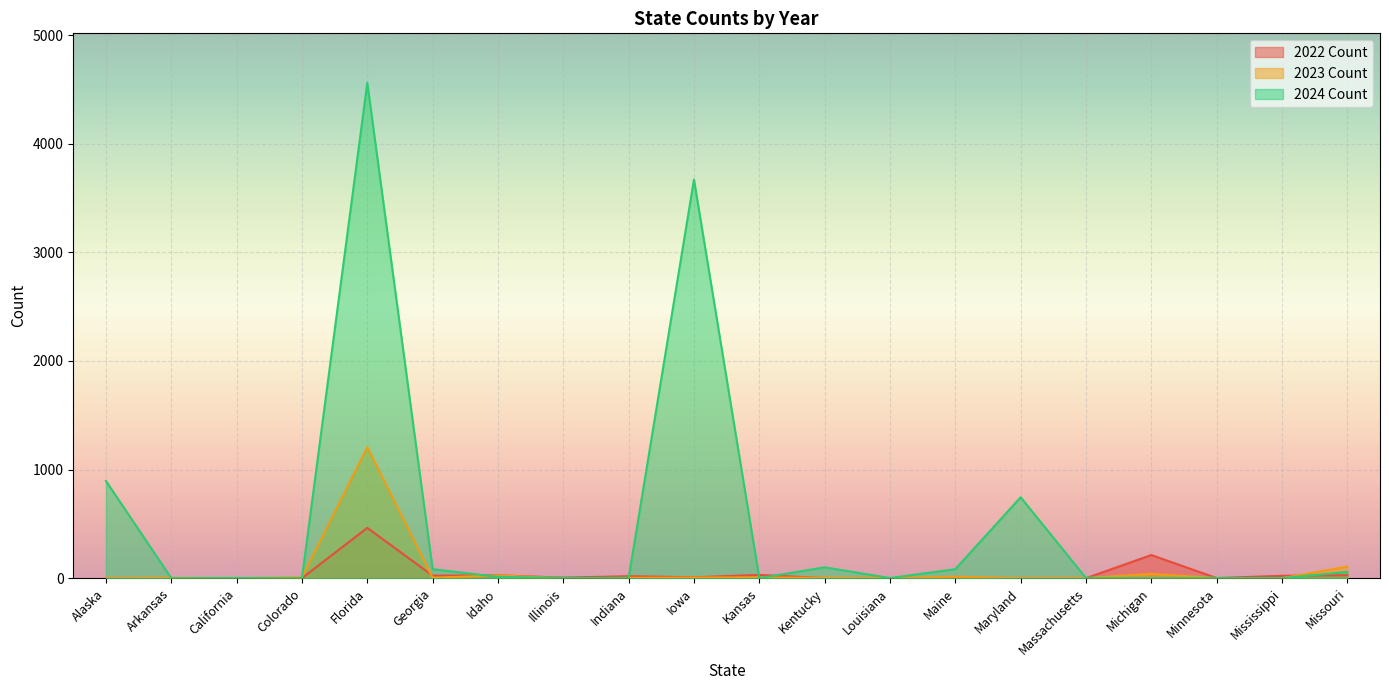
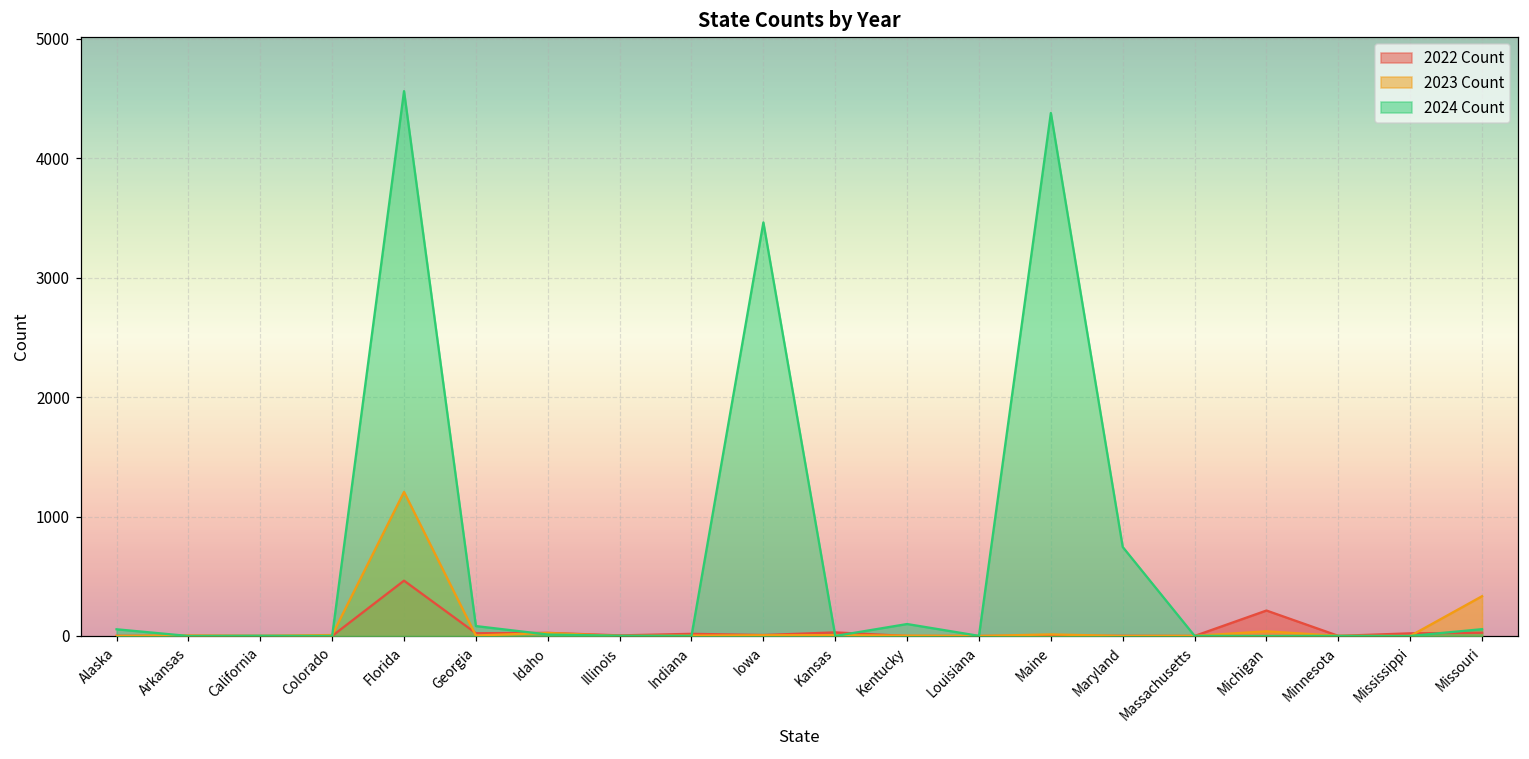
2024 Count, Alaska: 900 -> 60
2024 Count, Iowa: 3670 -> 3460
2024 Count, Maine: 80 -> 4380
2023 Count, Missouri: 110 -> 330
